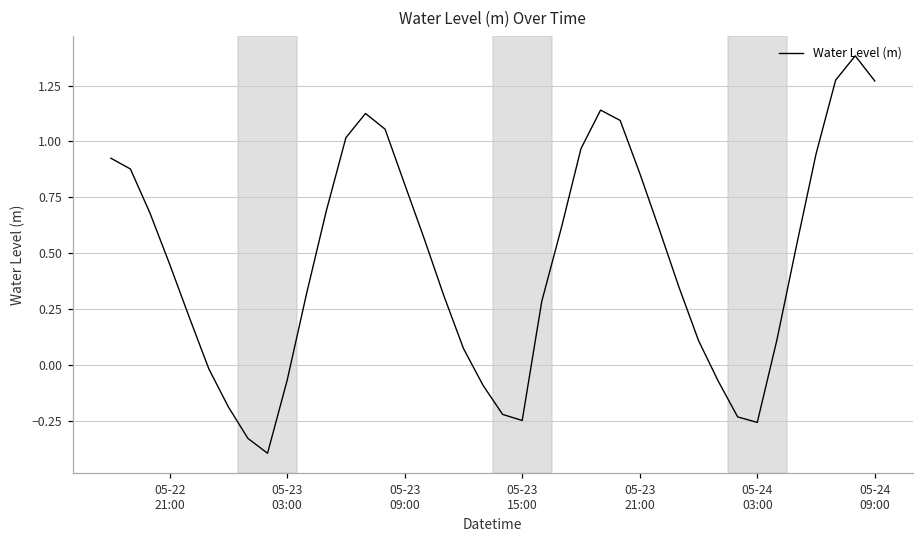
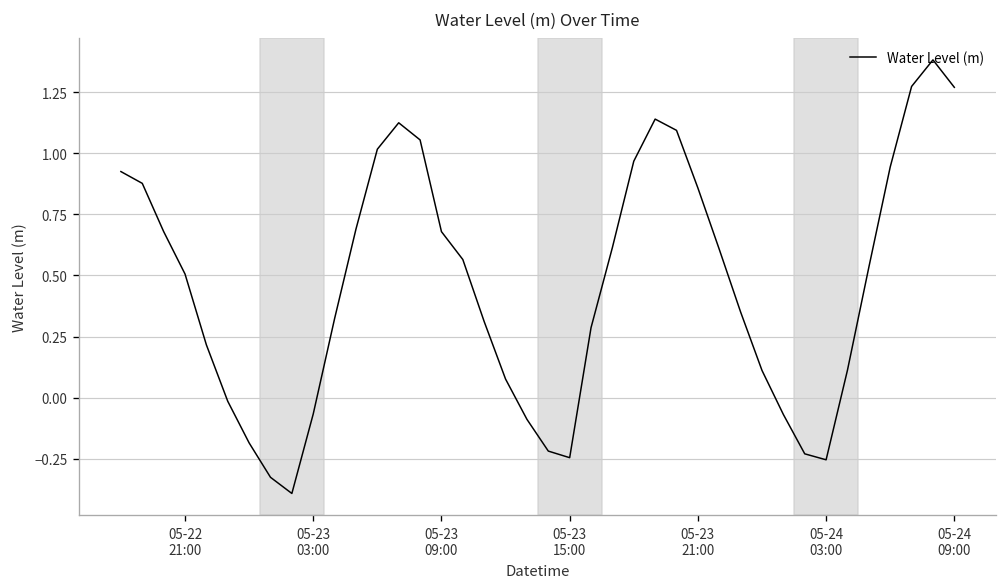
05-22 21:00: 0.45 -> 0.51
05-23 09:00: 0.81 -> 0.68
